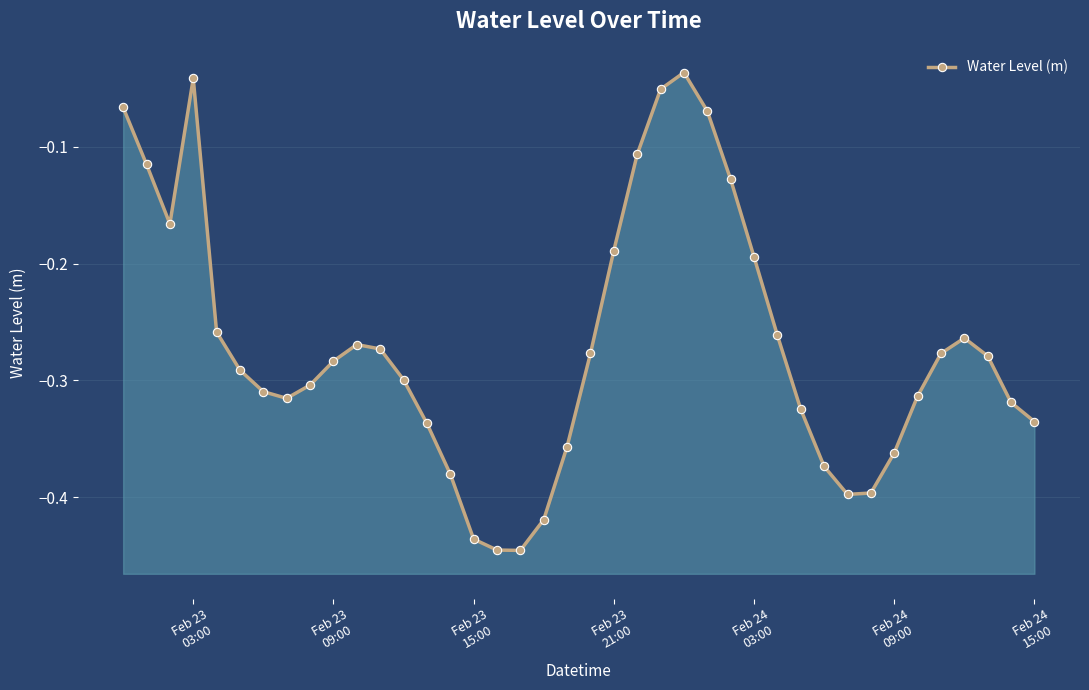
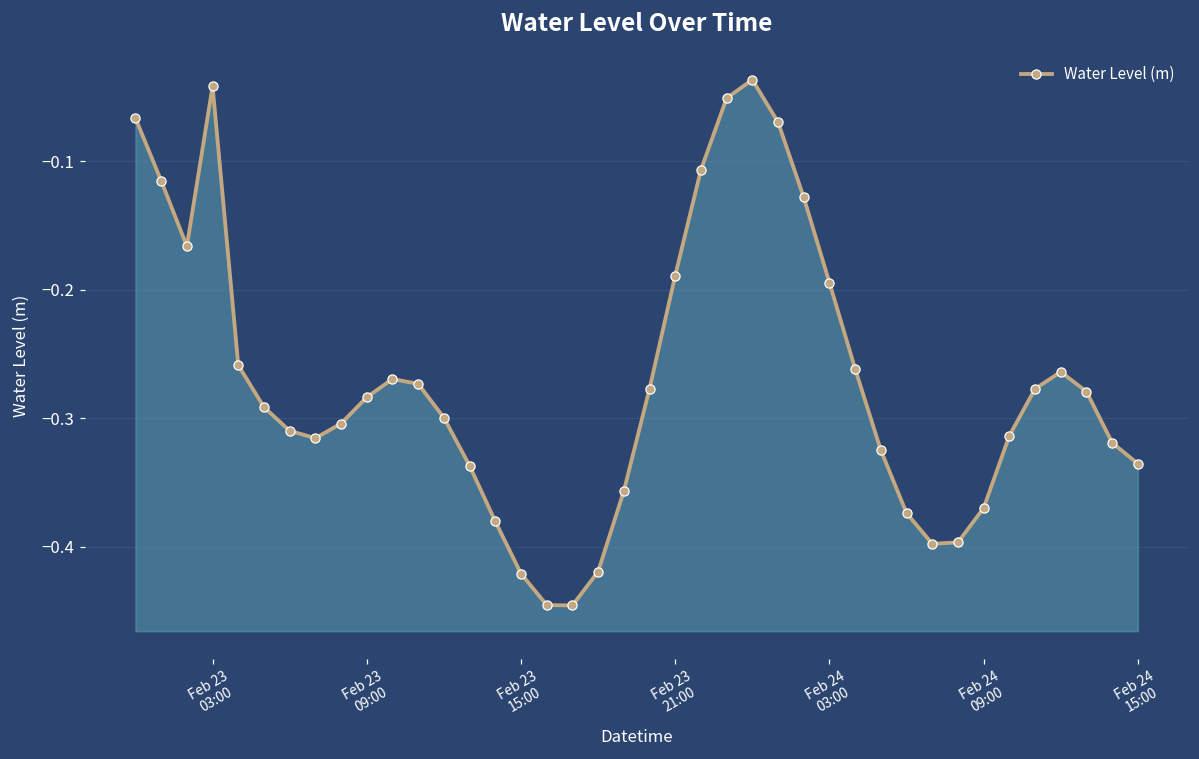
Feb 23 15:00: -0.436 -> -0.421
Feb 24 09:00: -0.362 -> -0.370
